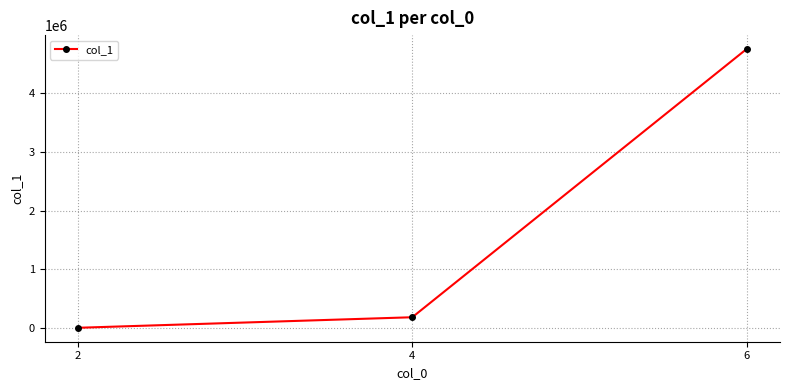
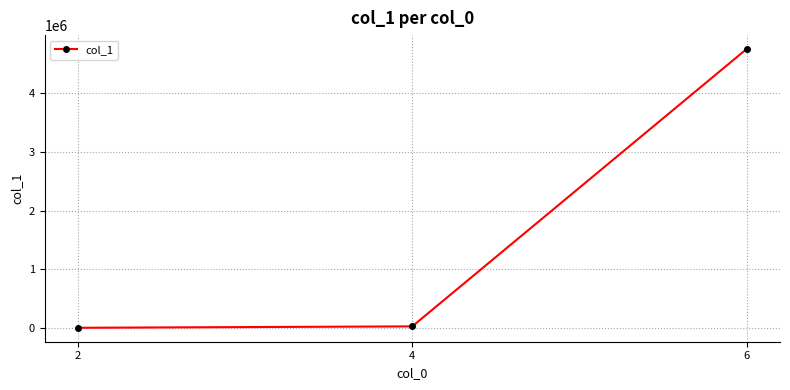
4: 200000 -> 0
